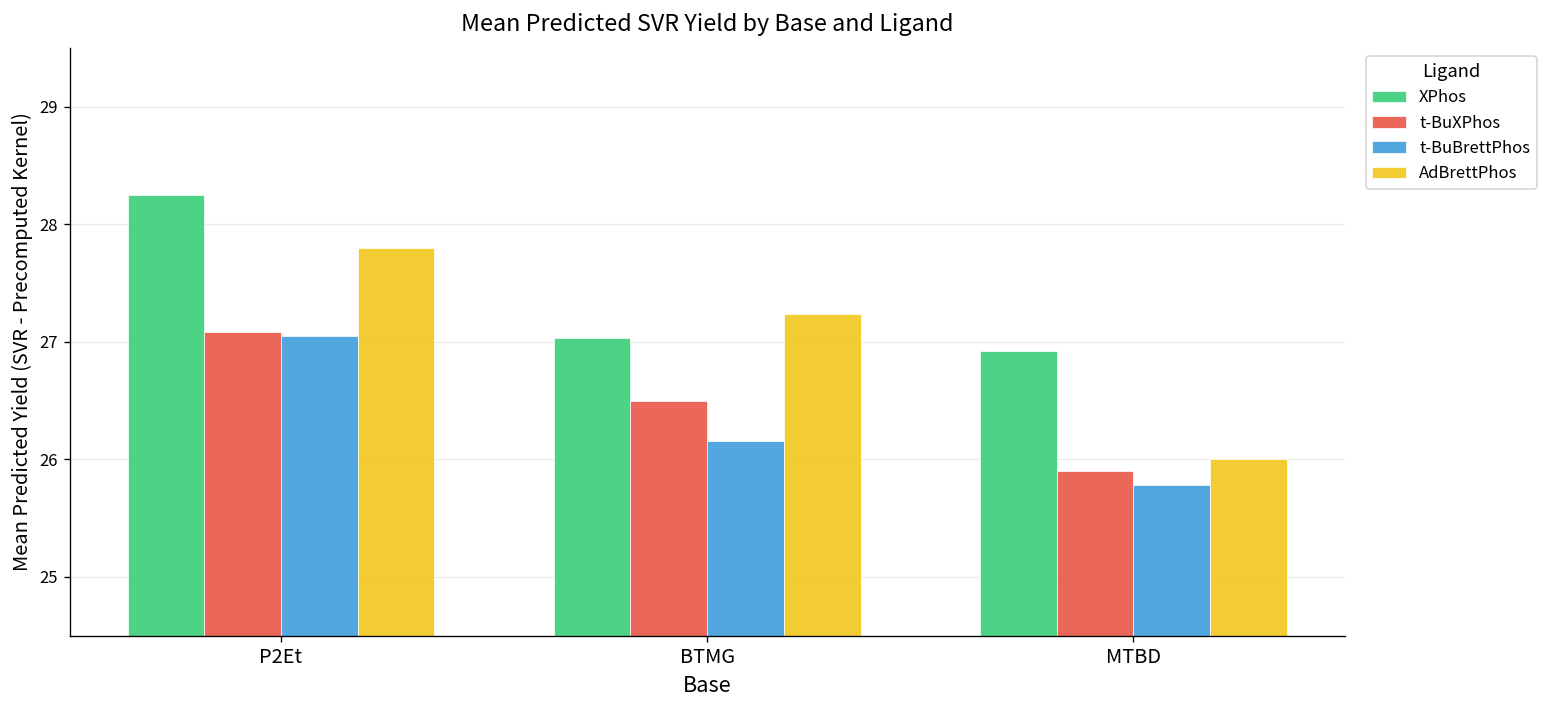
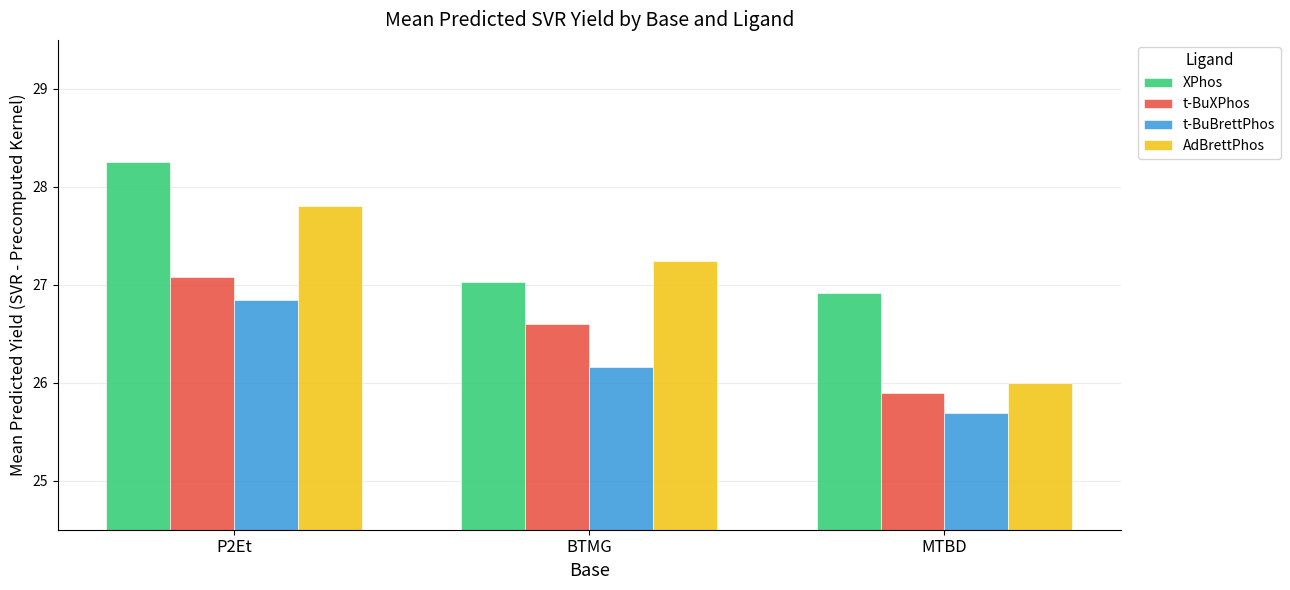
t-BuBrettPhos, P2Et: 27.1 -> 26.8
t-BuXPhos, BTMG: 26.5 -> 26.6
t-BuBrettPhos, MTBD: 25.8 -> 25.7
